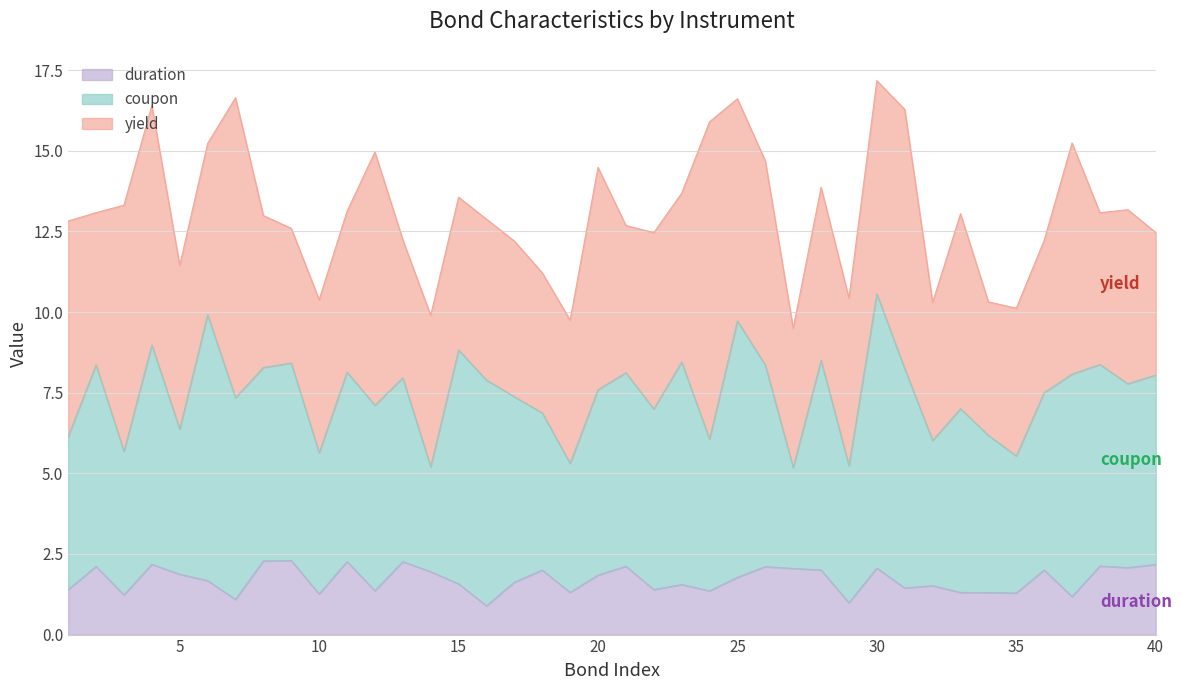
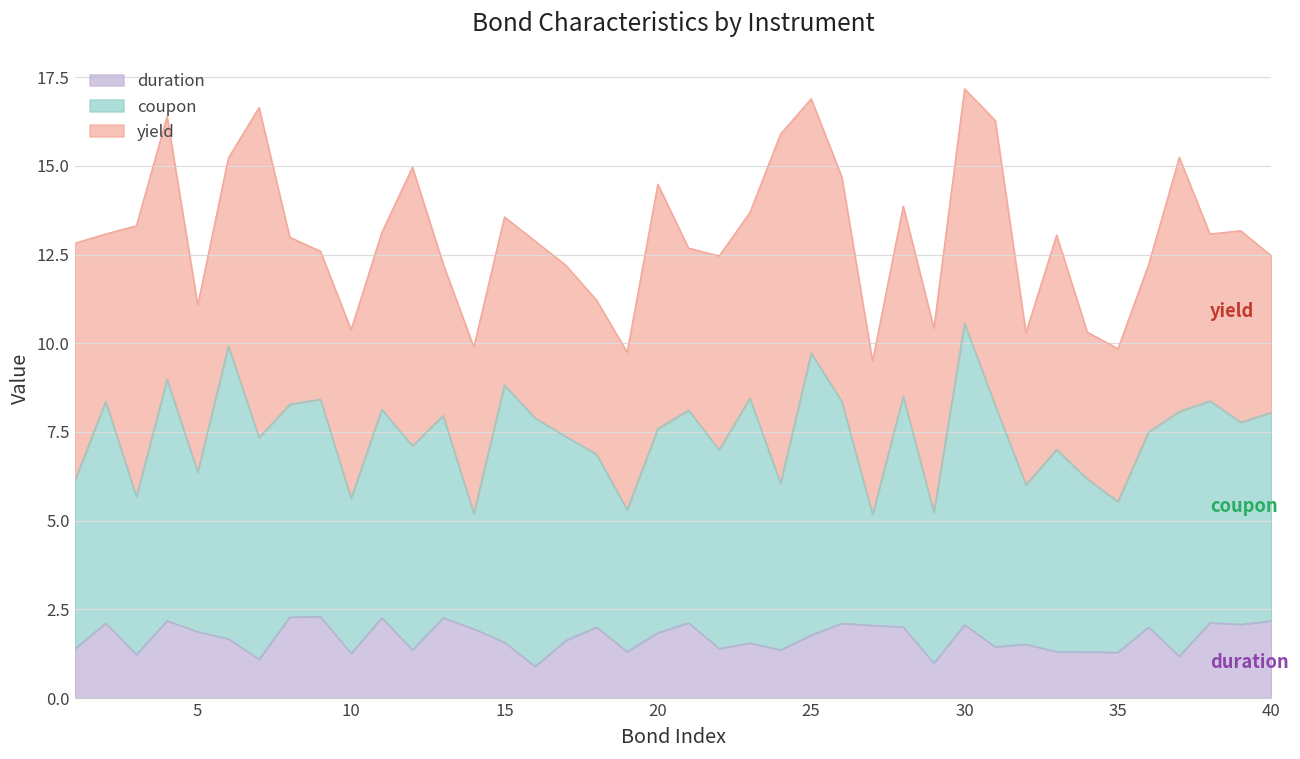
yield, 5: 5.1 -> 4.7
yield, 25: 6.9 -> 7.2
yield, 35: 4.6 -> 4.3
